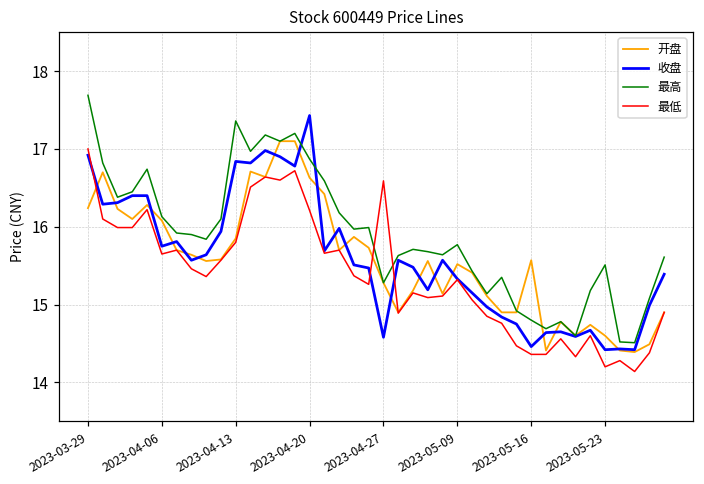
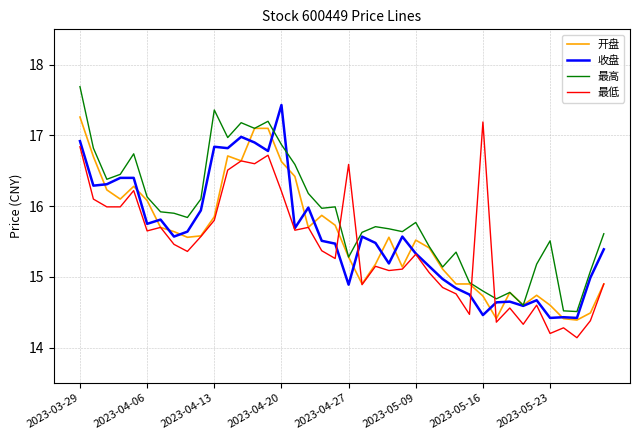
开盘, 2023-03-29: 16.2 -> 17.3
最低, 2023-03-29: 17.0 -> 16.8
收盘, 2023-04-27: 14.6 -> 14.9
开盘, 2023-05-16: 15.6 -> 14.7
最低, 2023-05-16: 14.4 -> 17.2
